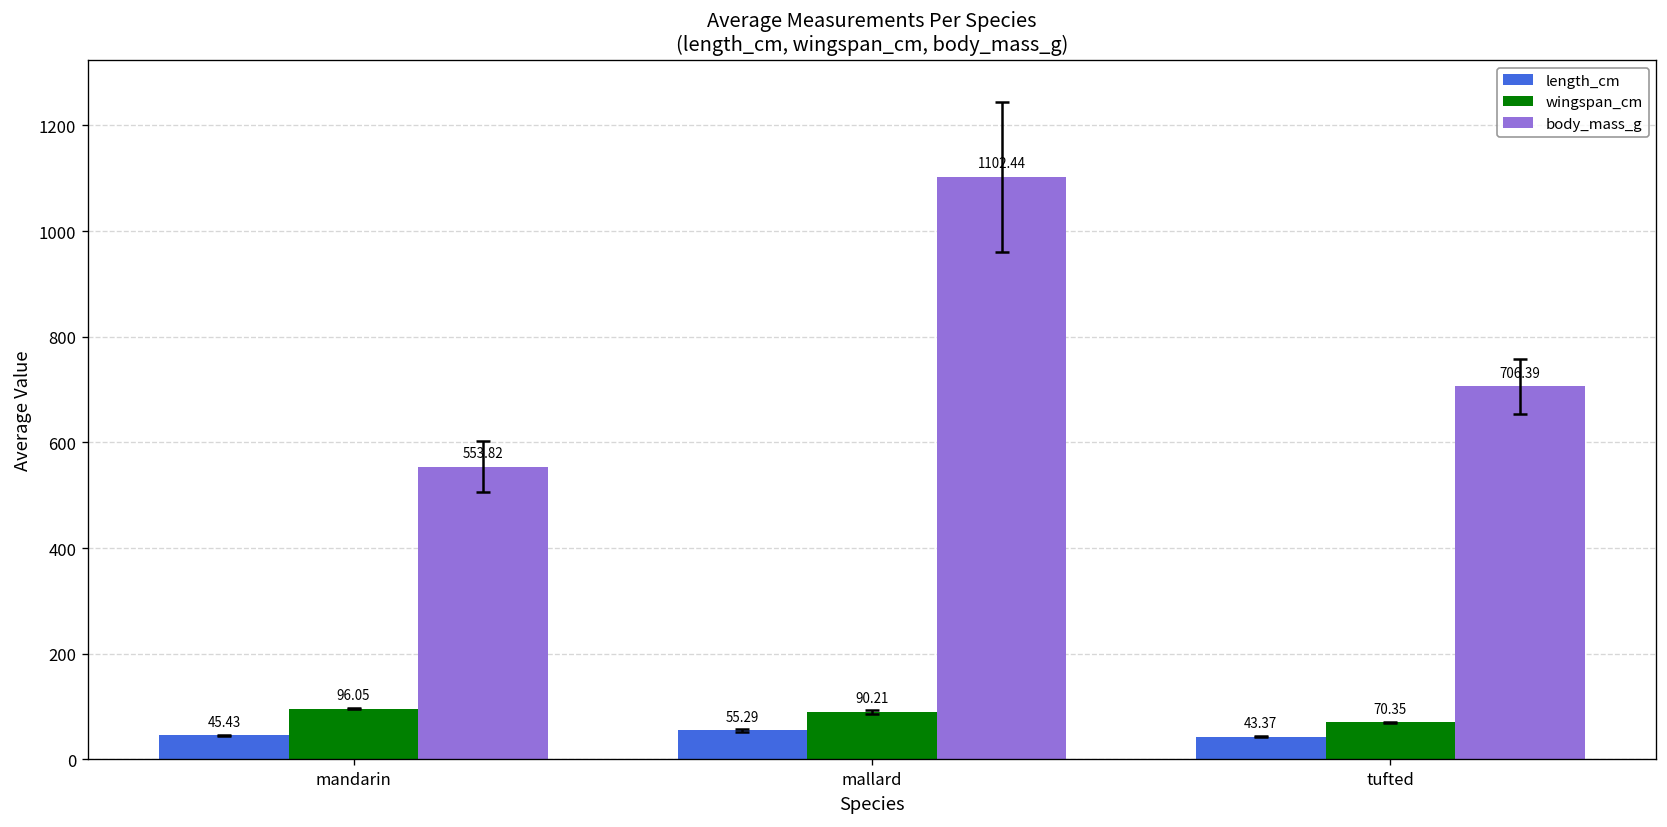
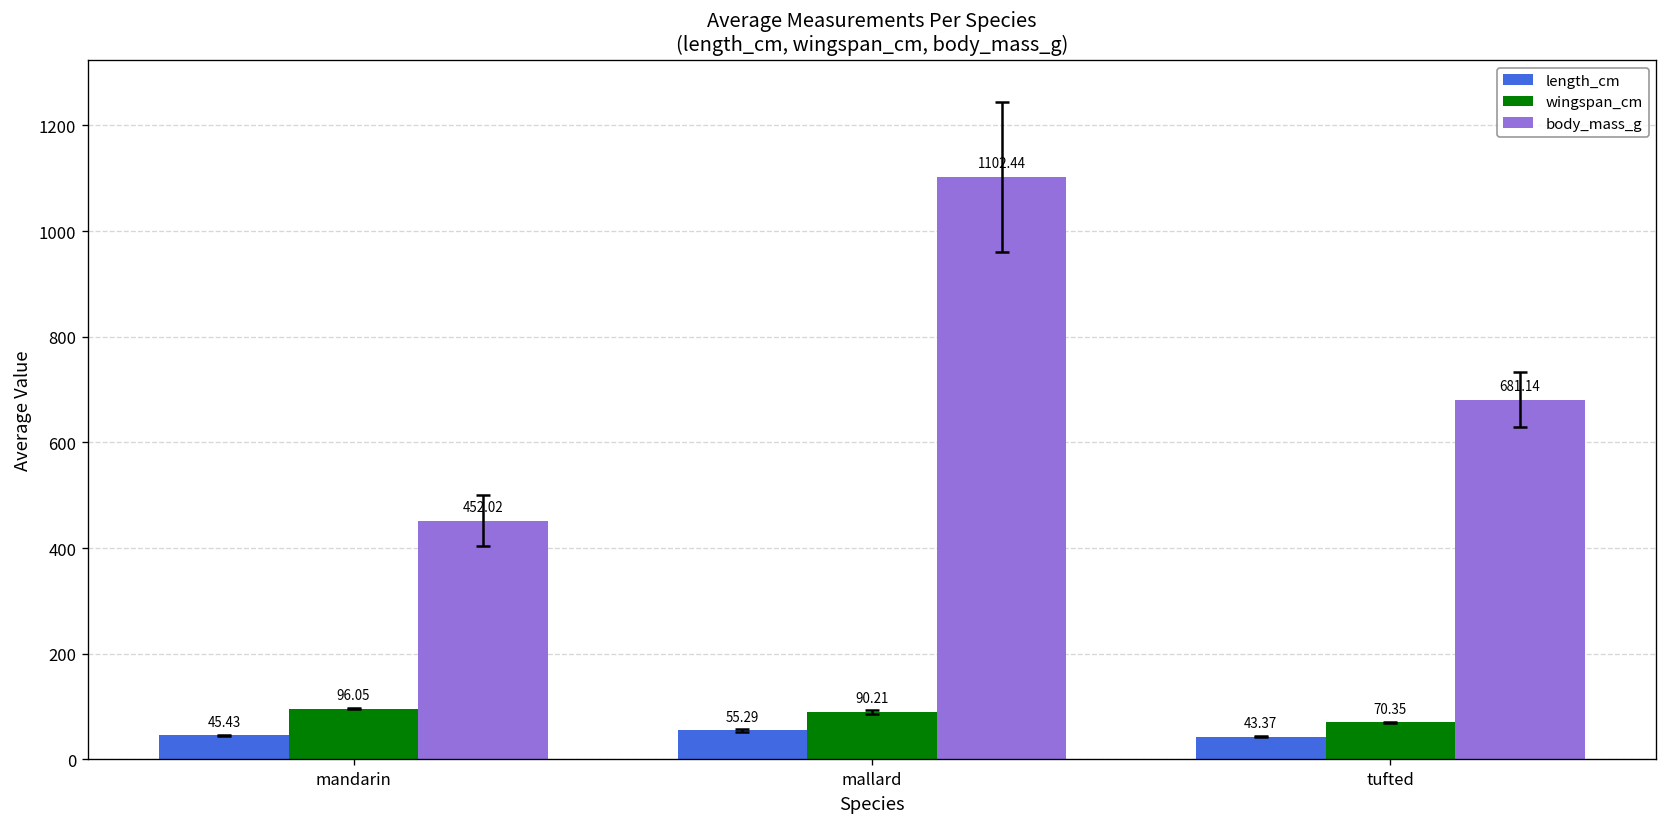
body_mass_g, mandarin: 553.82 -> 452.02
body_mass_g, tufted: 706.39 -> 681.14
